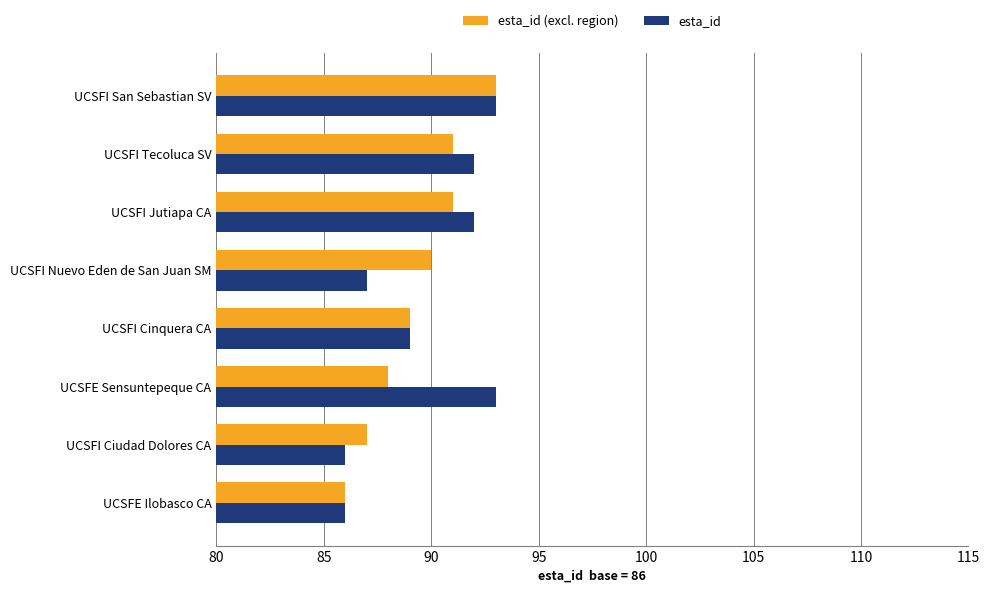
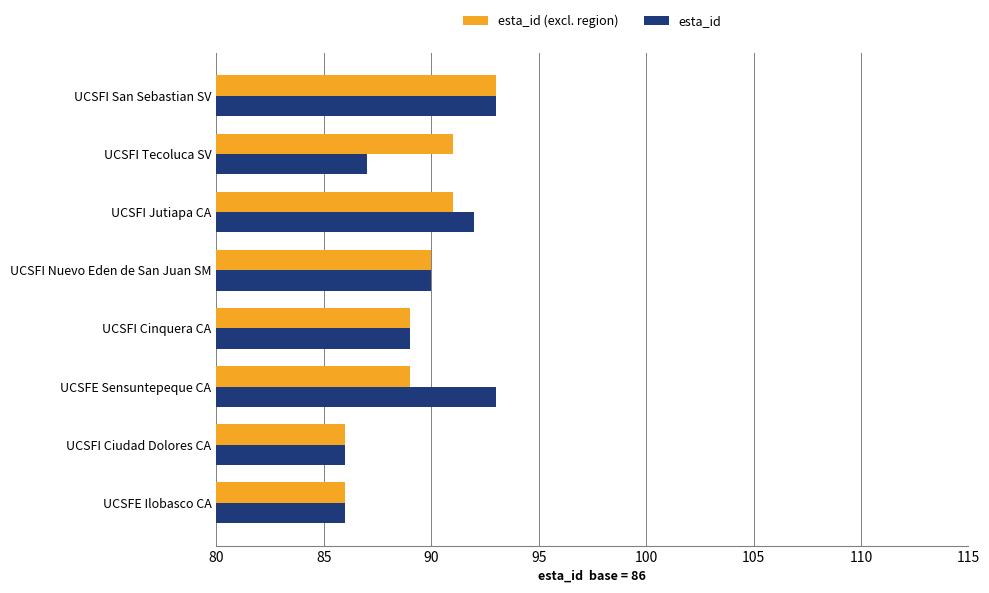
esta_id, UCSFI Tecoluca SV: 92 -> 87
esta_id, UCSFI Nuevo Eden de San Juan SM: 87 -> 90
esta_id (excl. region), UCSFE Sensuntepeque CA: 88 -> 89
esta_id (excl. region), UCSFI Ciudad Dolores CA: 87 -> 86
